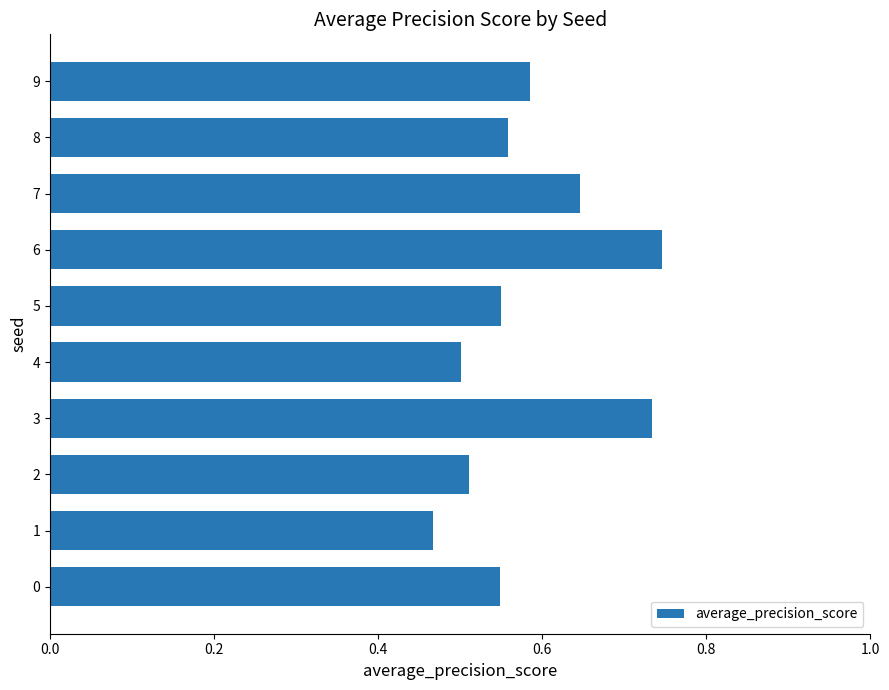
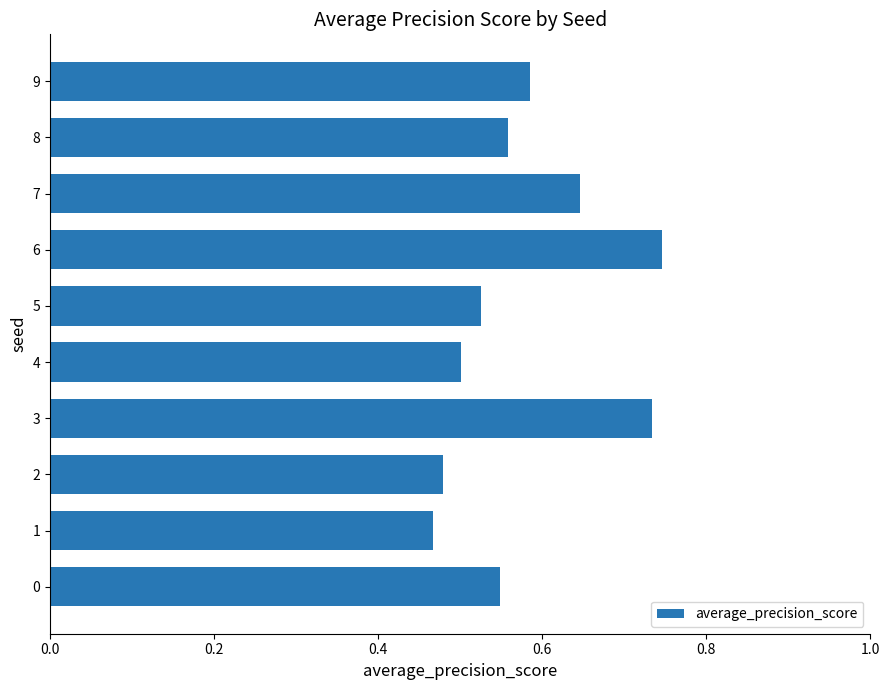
5: 0.55 -> 0.53
2: 0.51 -> 0.48
